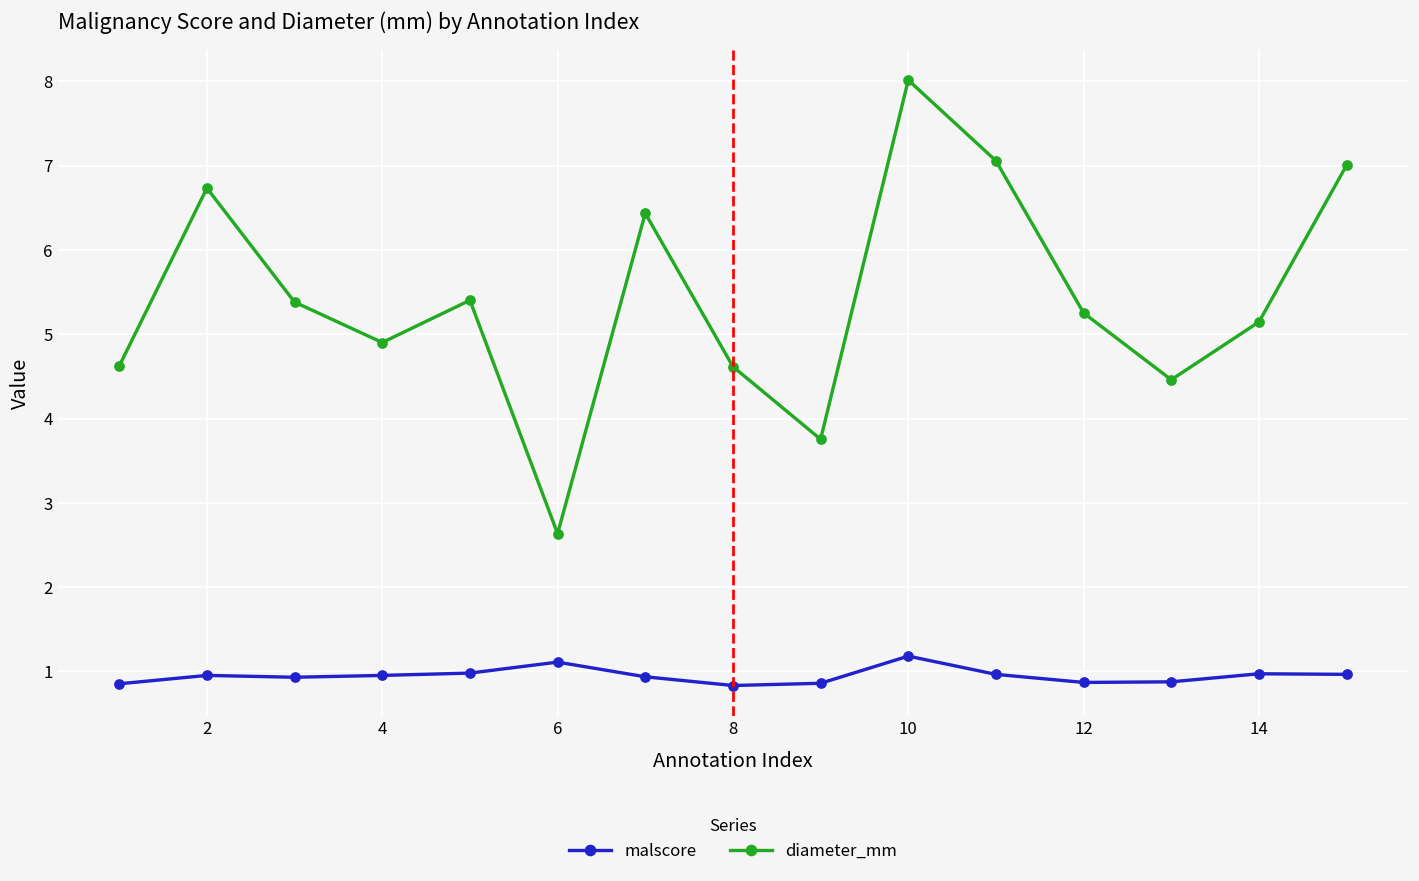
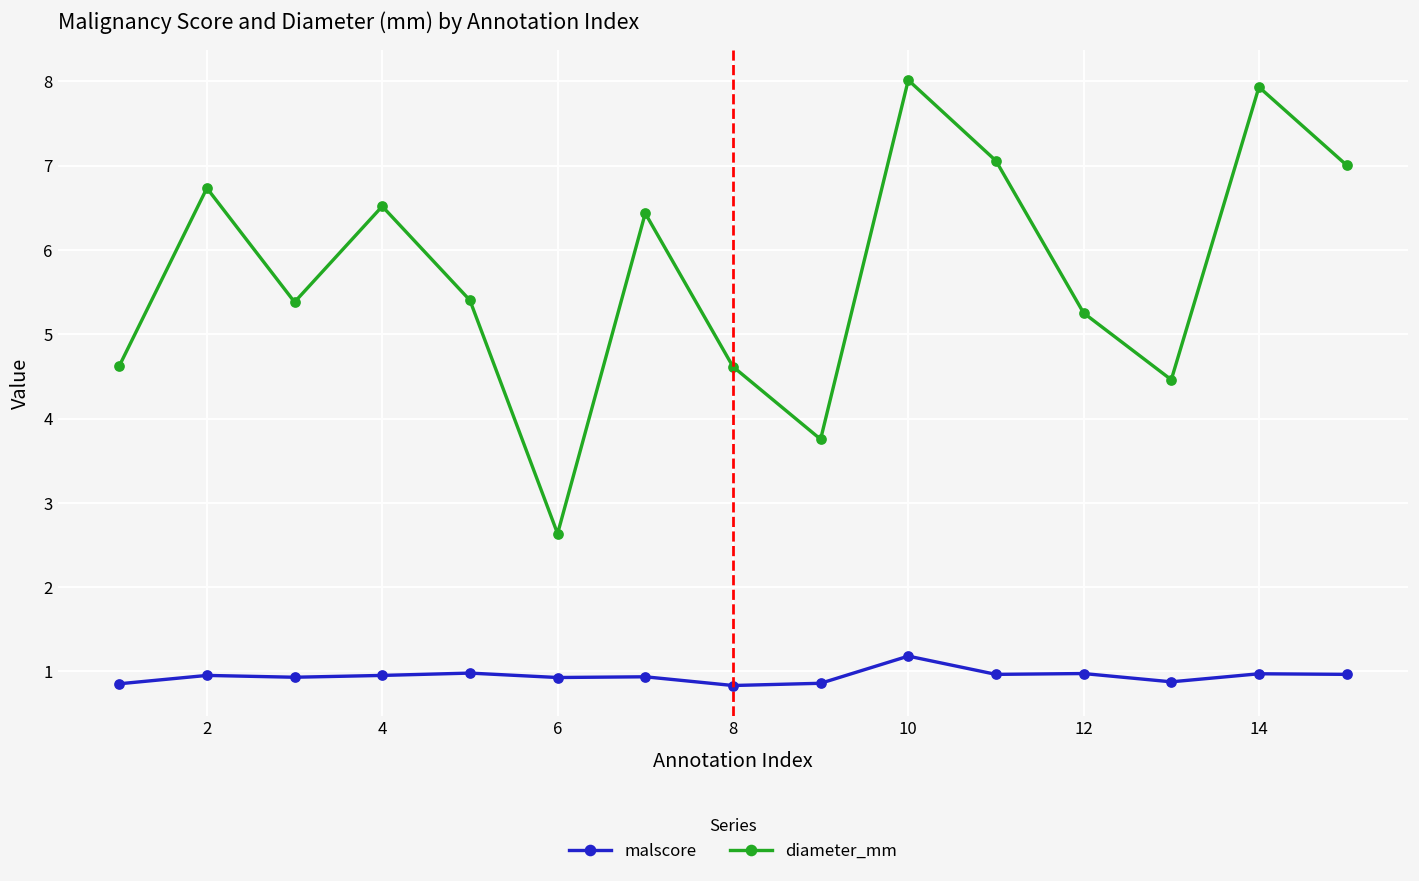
diameter_mm, 4: 4.9 -> 6.5
malscore, 6: 1.1 -> 0.9
malscore, 12: 0.9 -> 1.0
diameter_mm, 14: 5.1 -> 7.9
